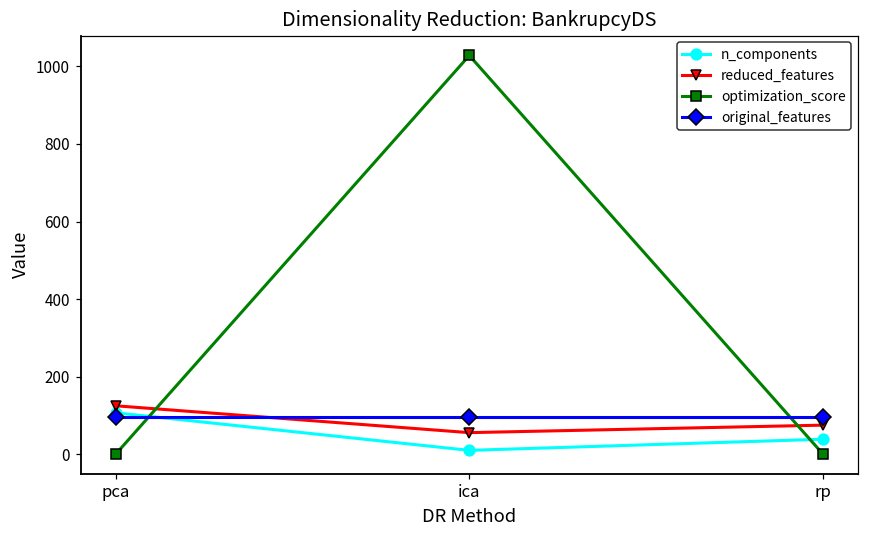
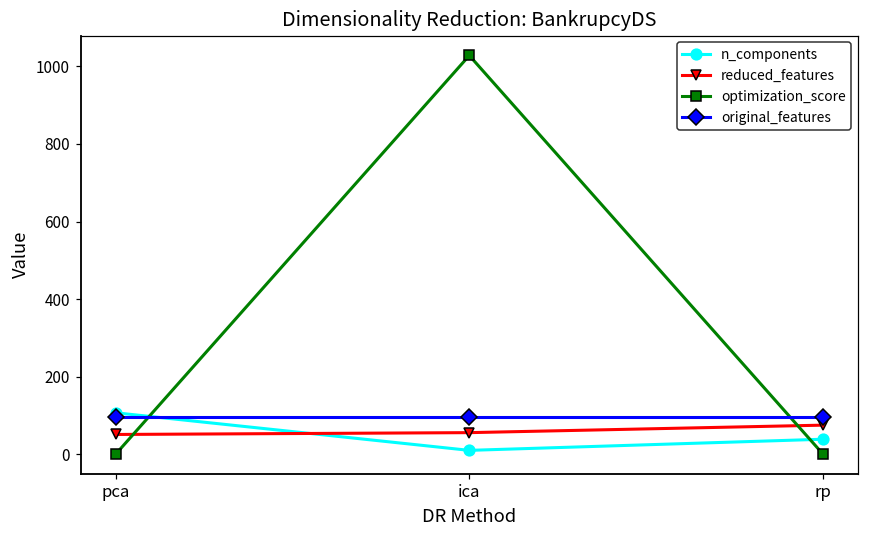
reduced_features, pca: 120 -> 50
